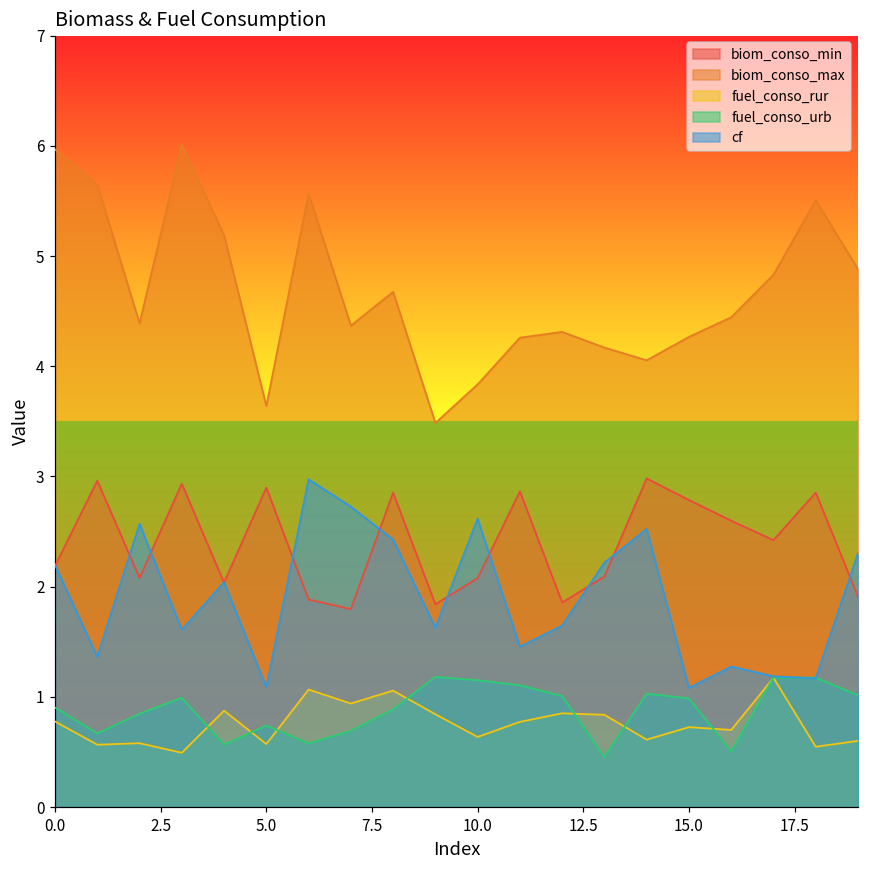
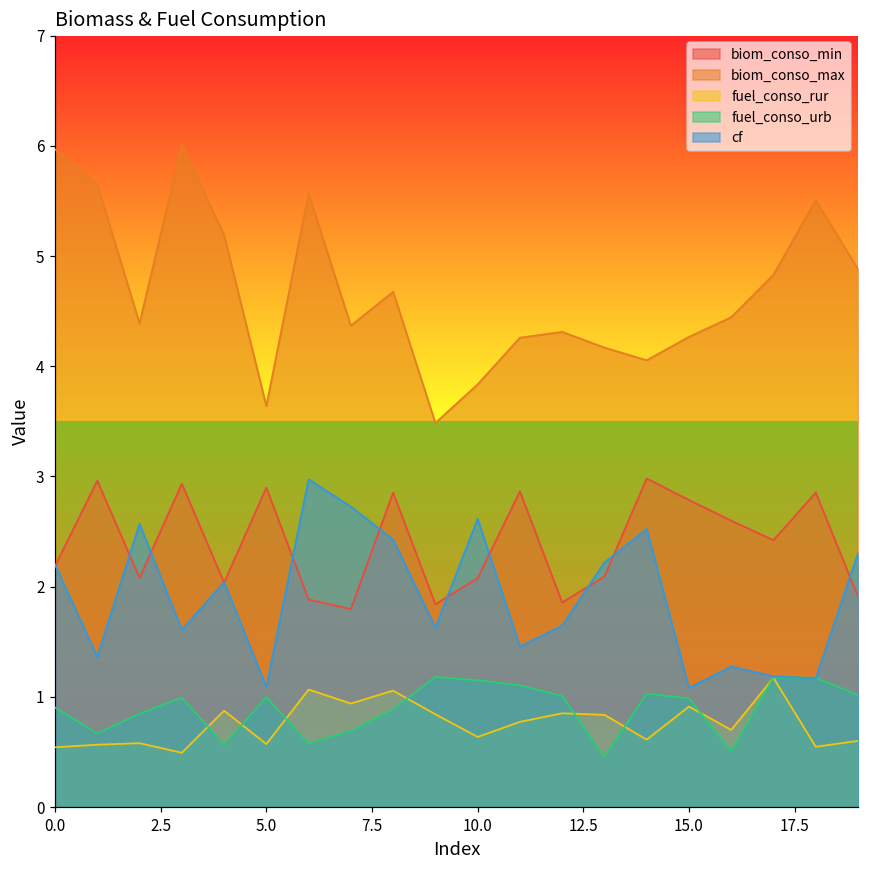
fuel_conso_rur, 0.0: 0.78 -> 0.54
fuel_conso_urb, 5.0: 0.74 -> 1.00
fuel_conso_rur, 15.0: 0.73 -> 0.91
